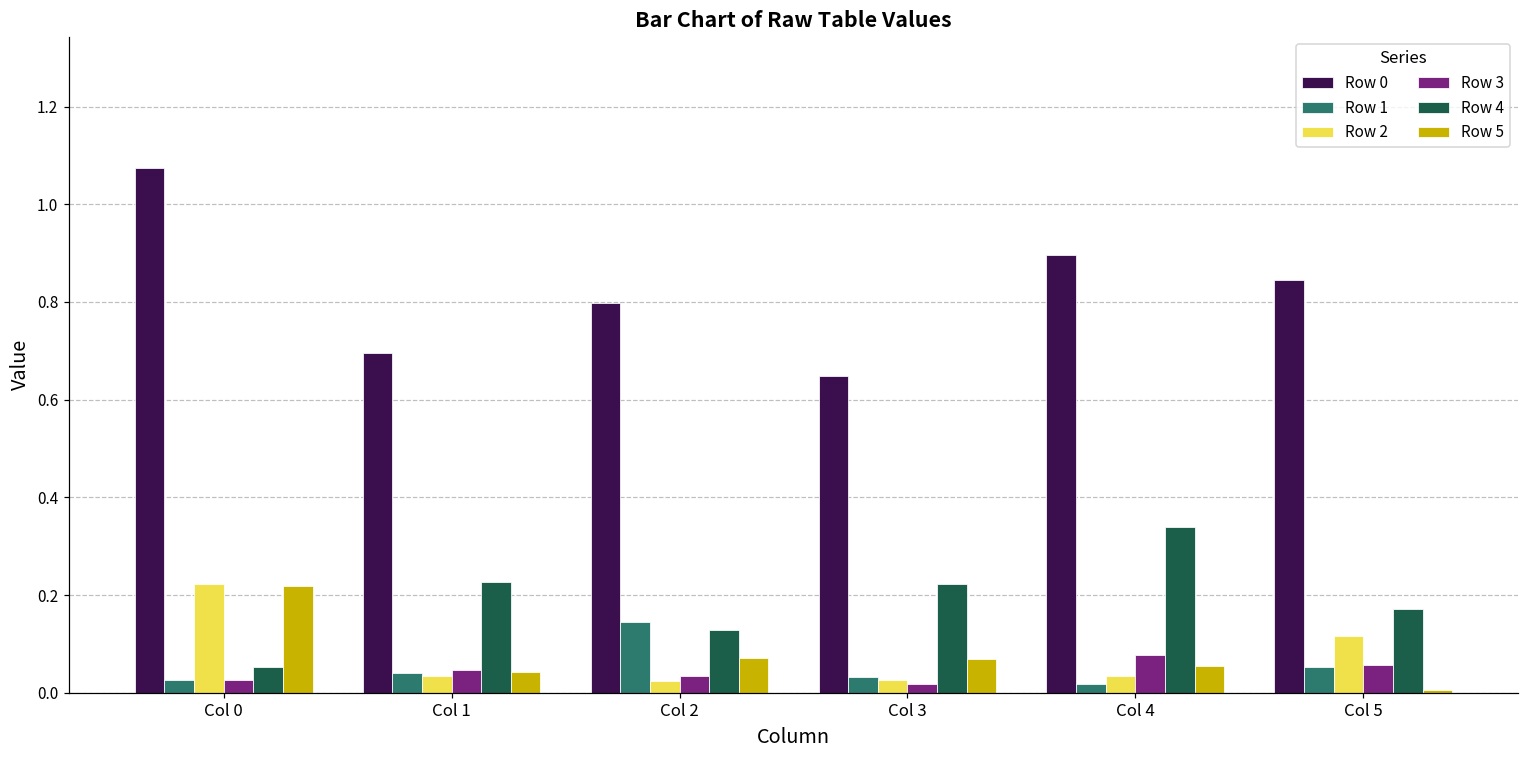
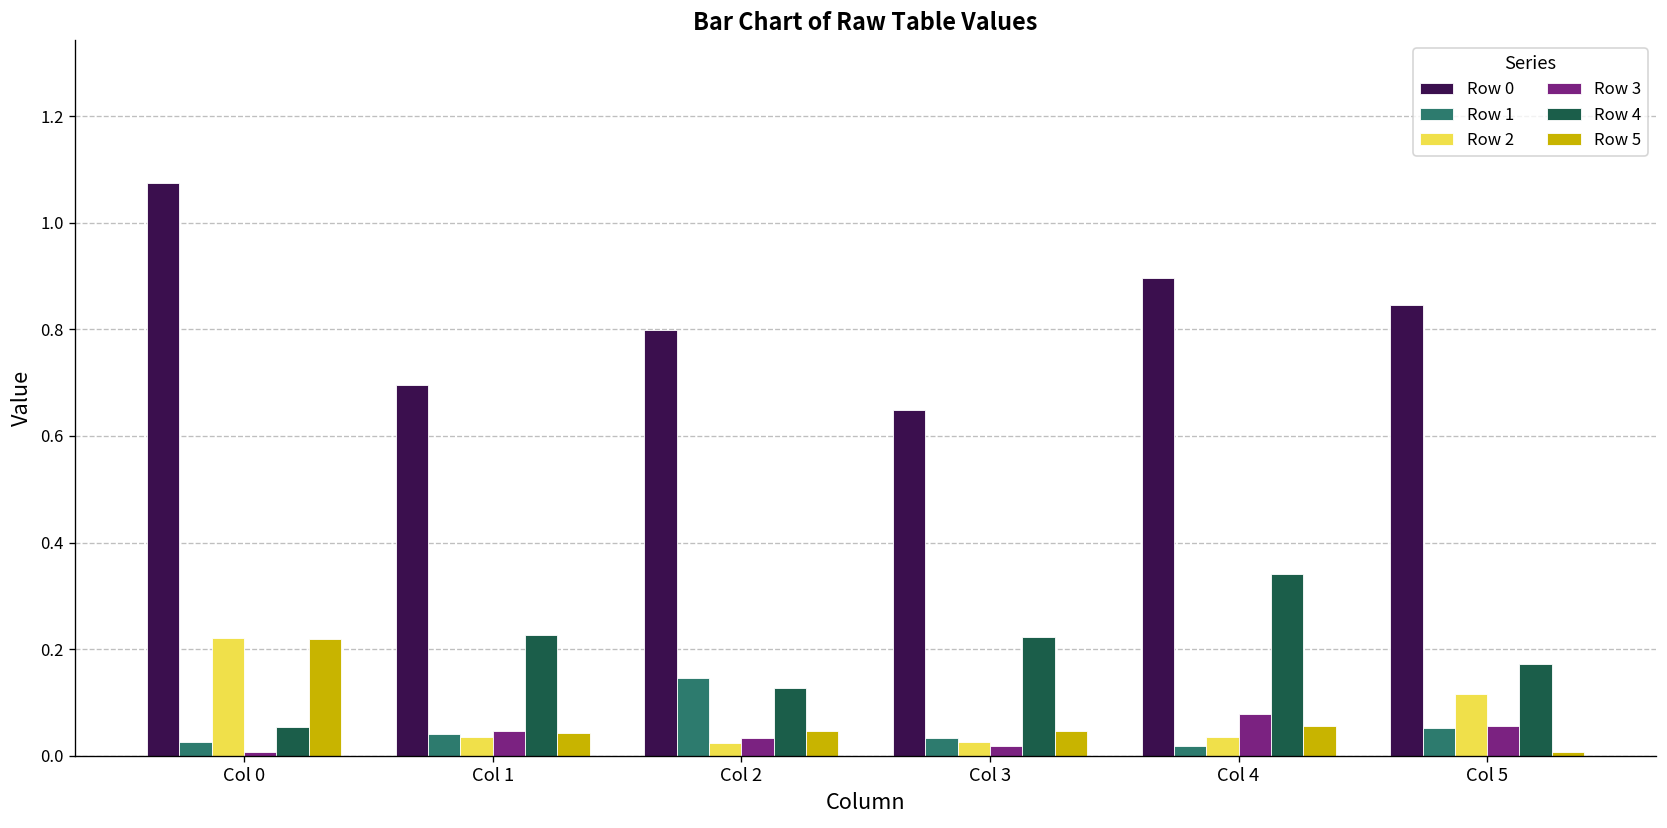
Row 3, Col 0: 0.03 -> 0.01
Row 5, Col 2: 0.07 -> 0.05
Row 5, Col 3: 0.07 -> 0.05
